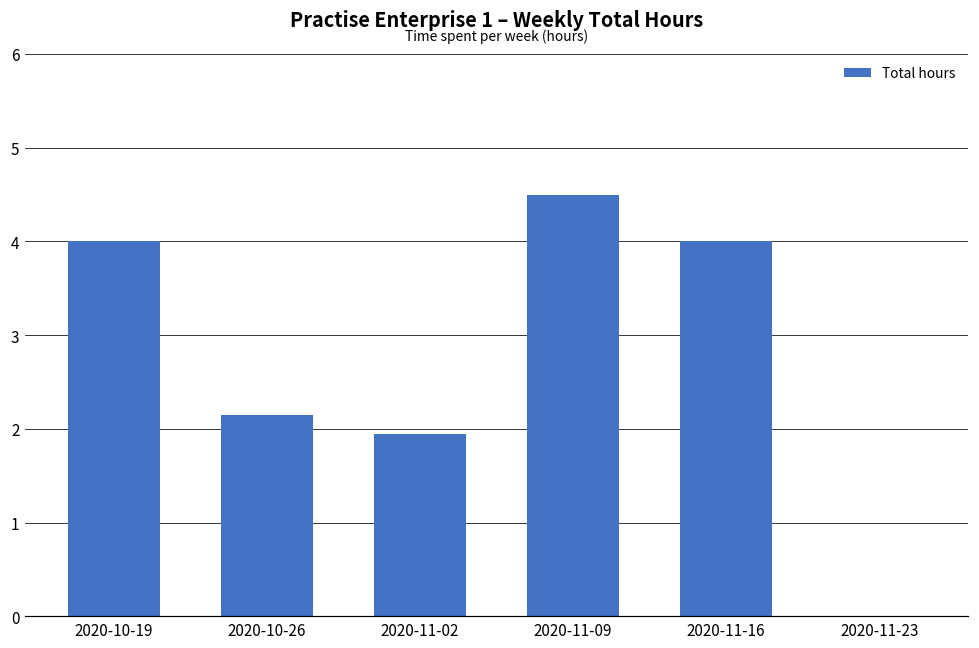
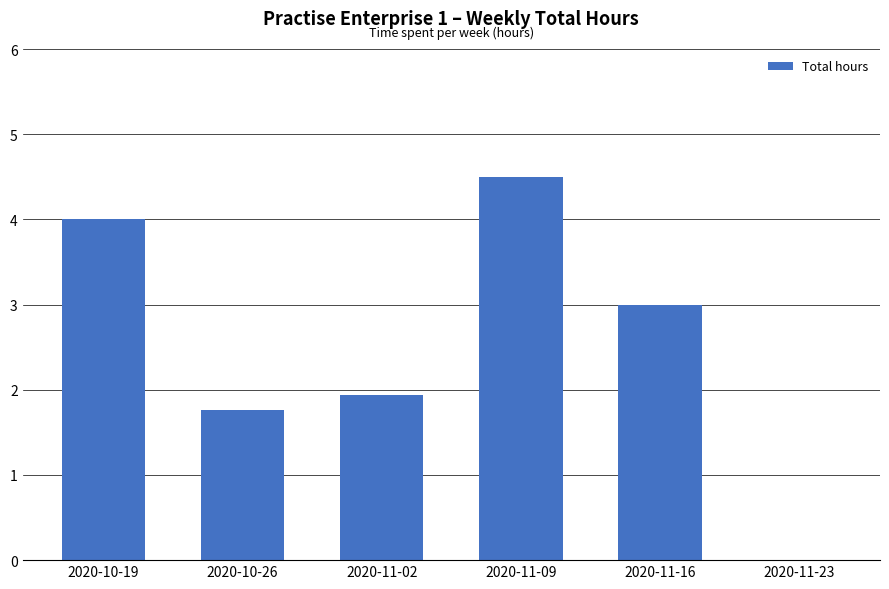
2020-10-26: 2.2 -> 1.8
2020-11-16: 4 -> 3
